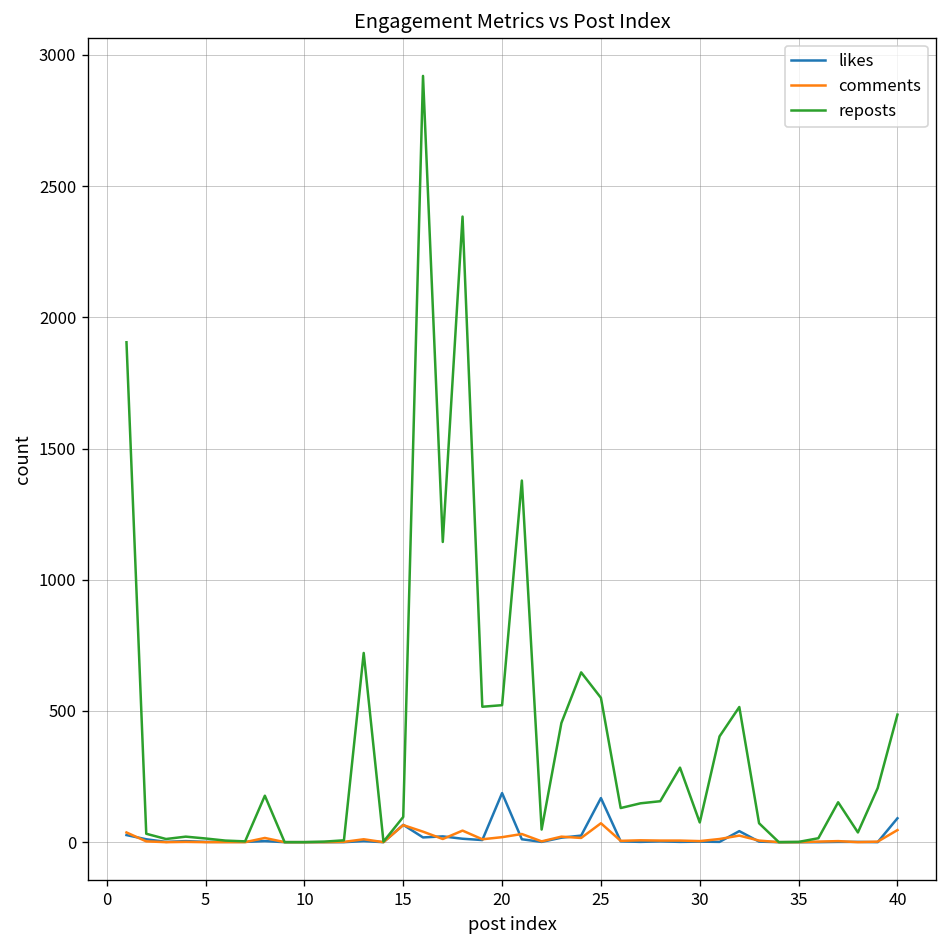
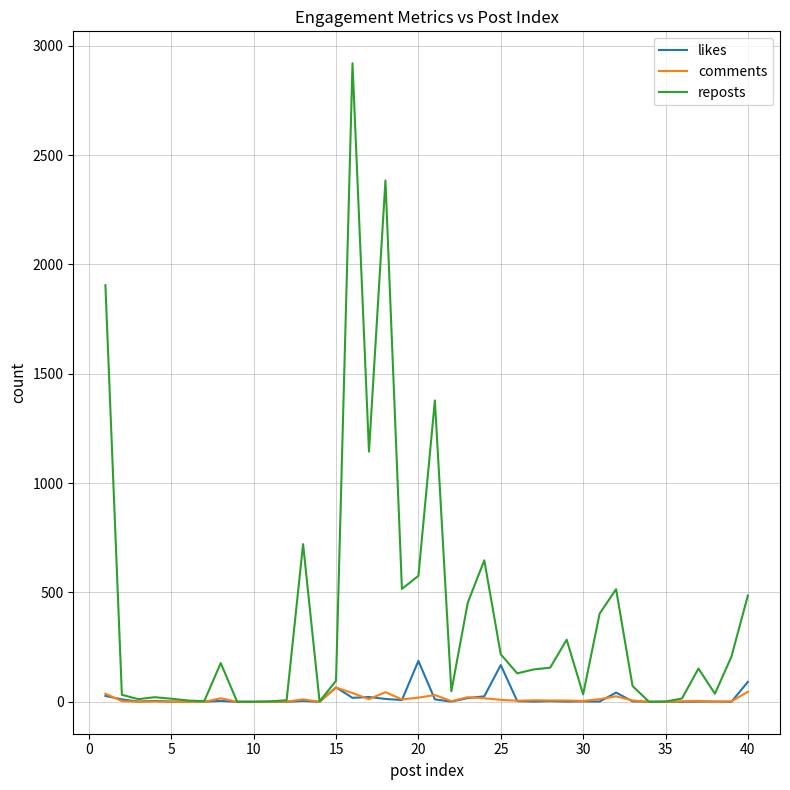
reposts, 20: 520 -> 580
comments, 25: 70 -> 10
reposts, 25: 550 -> 220
reposts, 30: 80 -> 30
